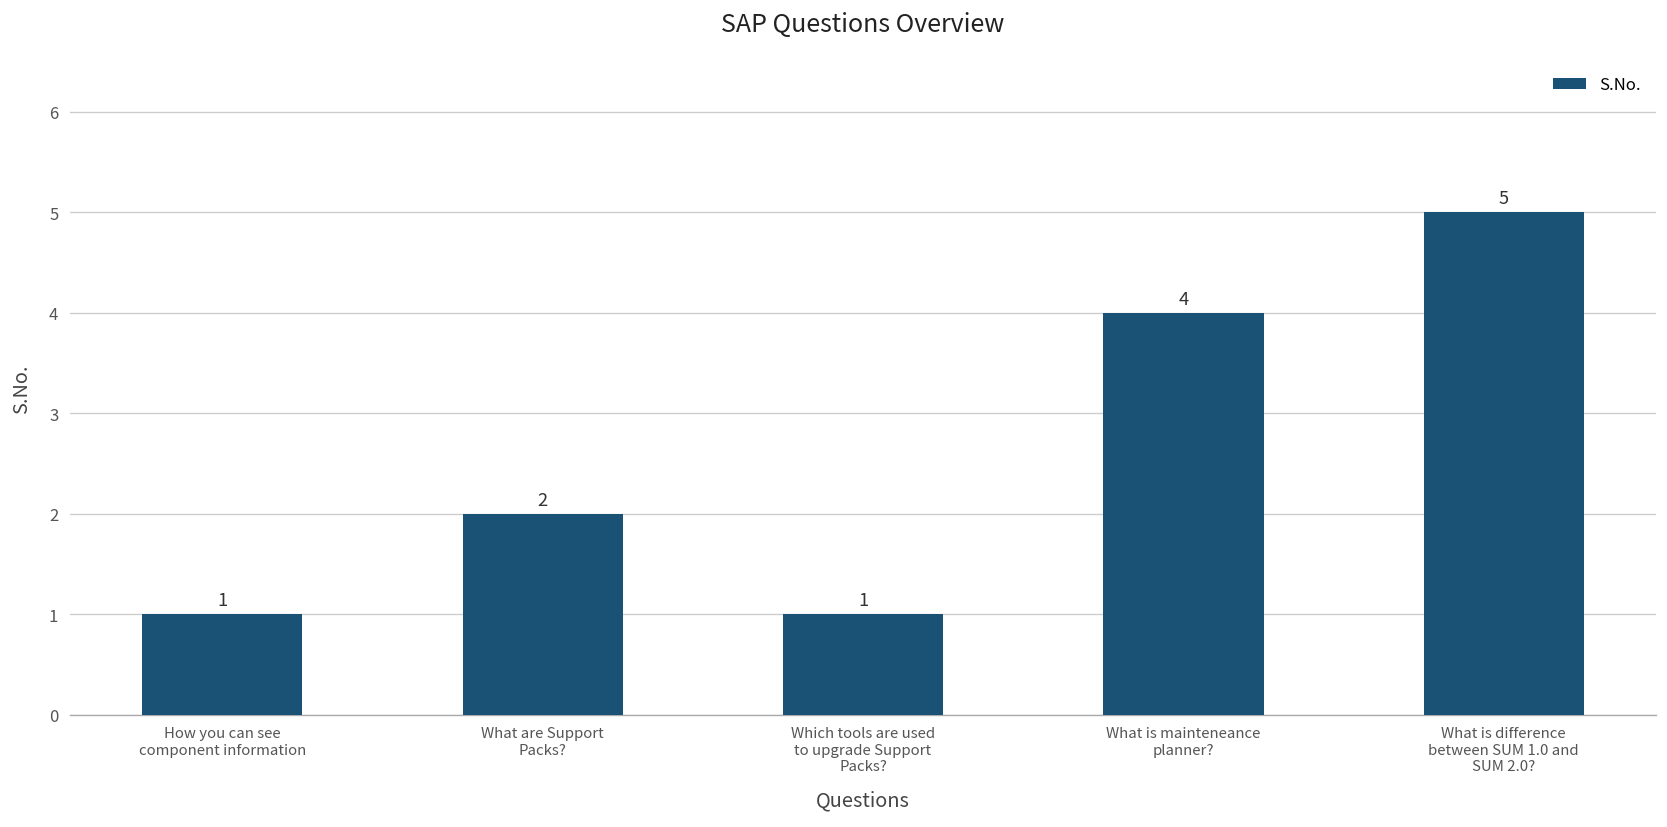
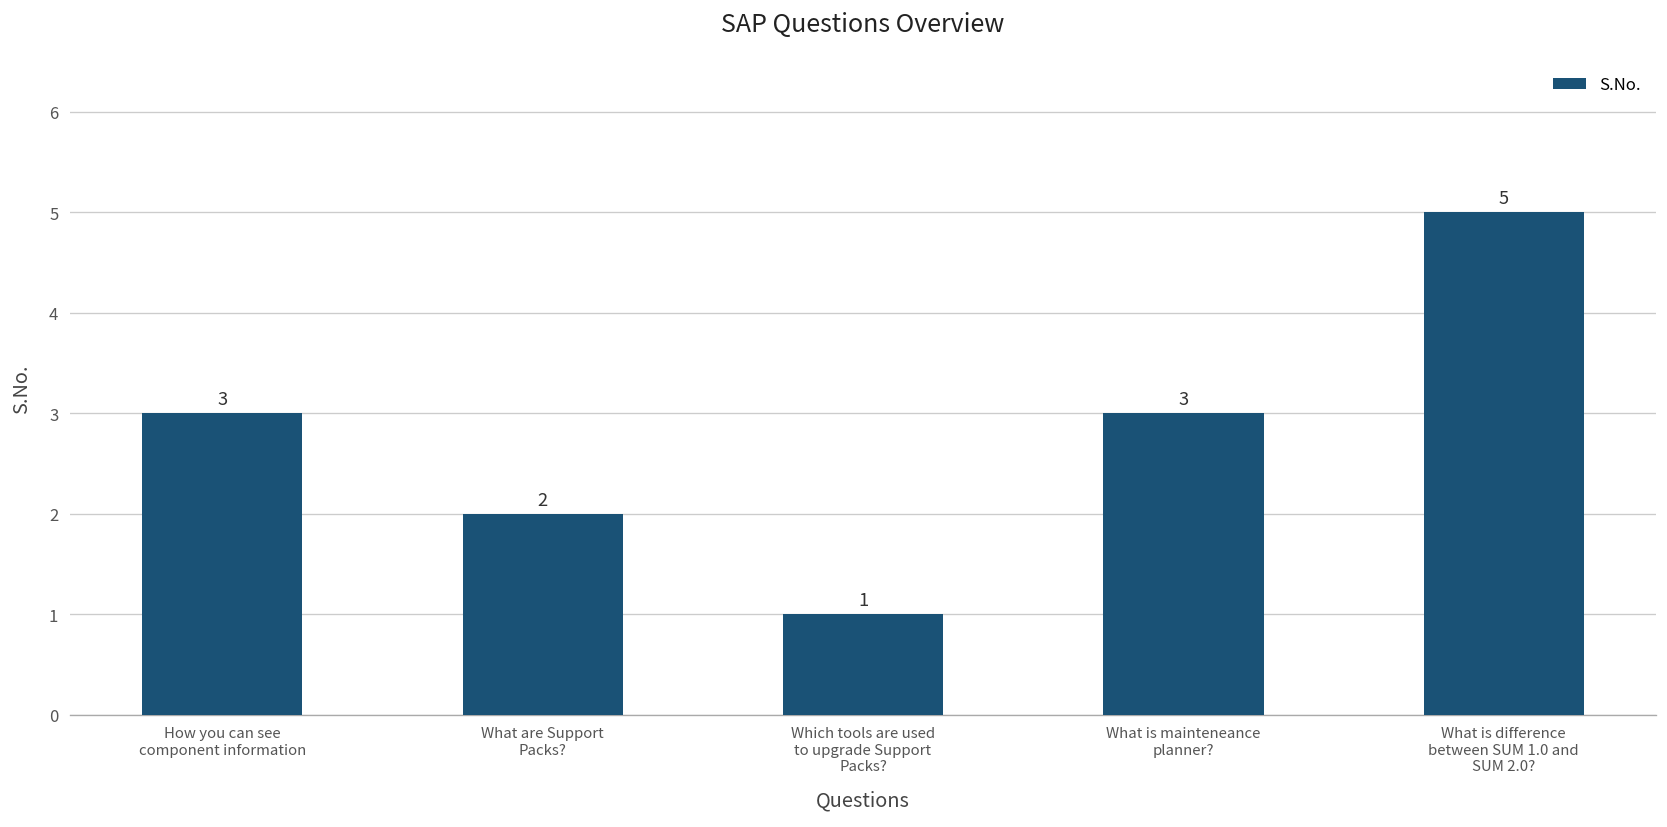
How you can see component information: 1 -> 3
What is mainteneance planner?: 4 -> 3
